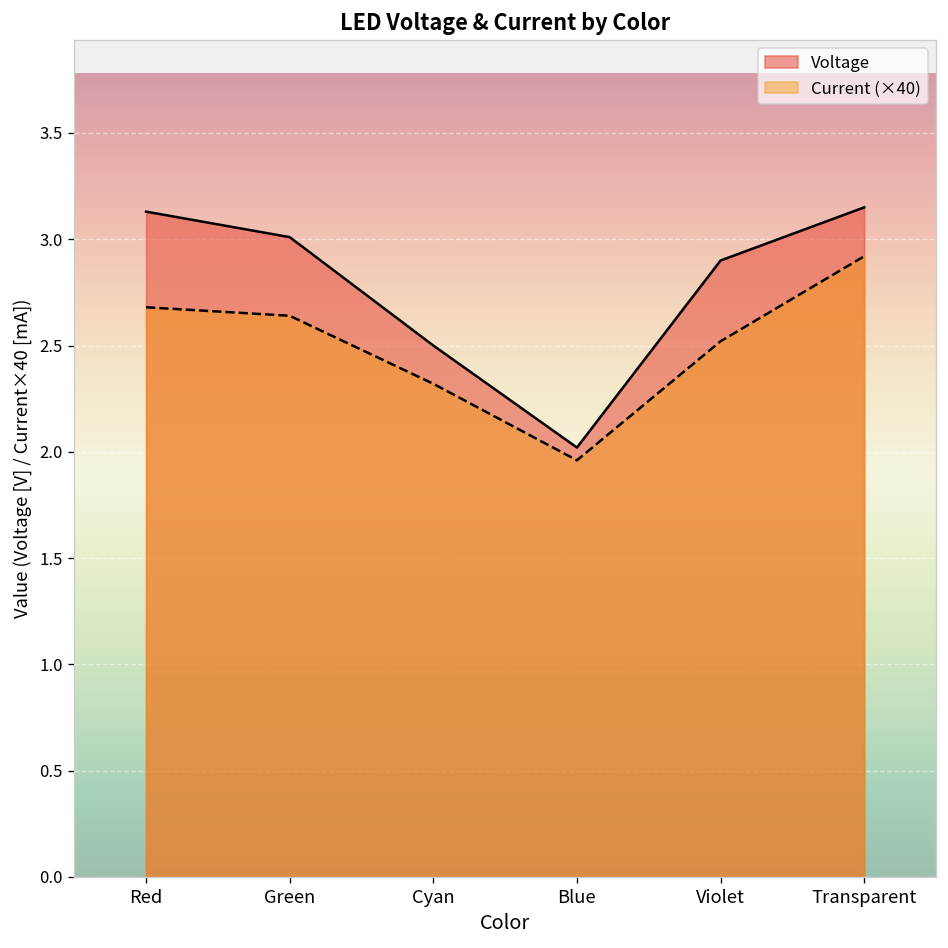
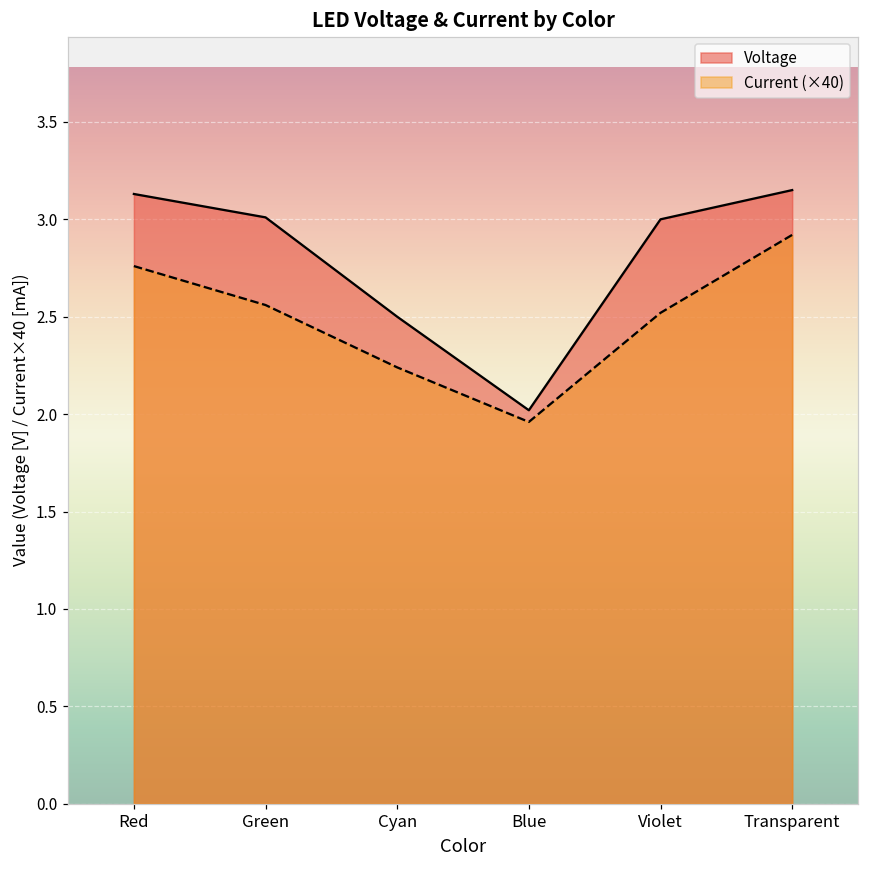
Current (×40), Red: 2.68 -> 2.76
Current (×40), Green: 2.64 -> 2.56
Current (×40), Cyan: 2.32 -> 2.24
Voltage, Violet: 2.9 -> 3.0
